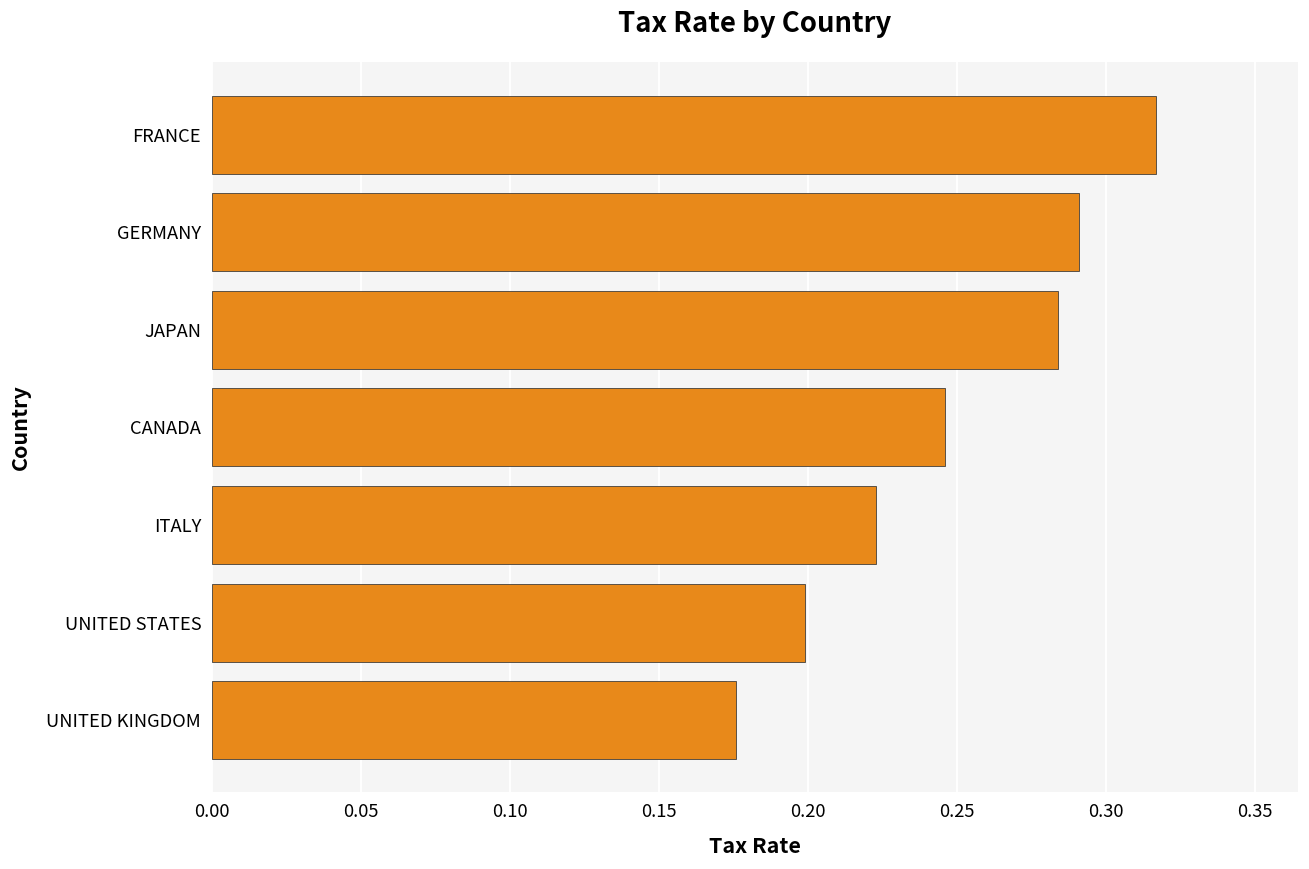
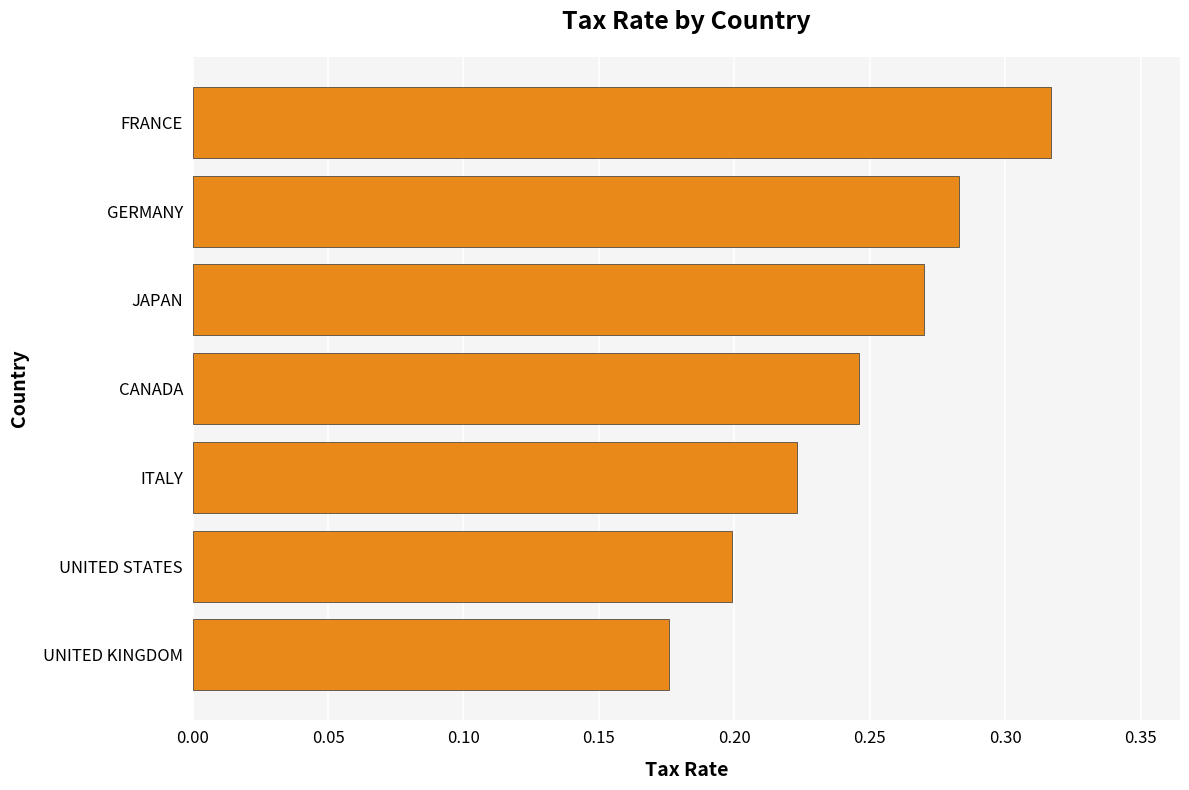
GERMANY: 0.291 -> 0.283
JAPAN: 0.284 -> 0.270
